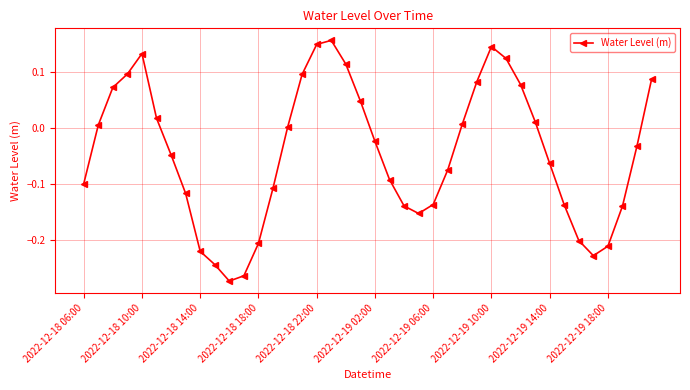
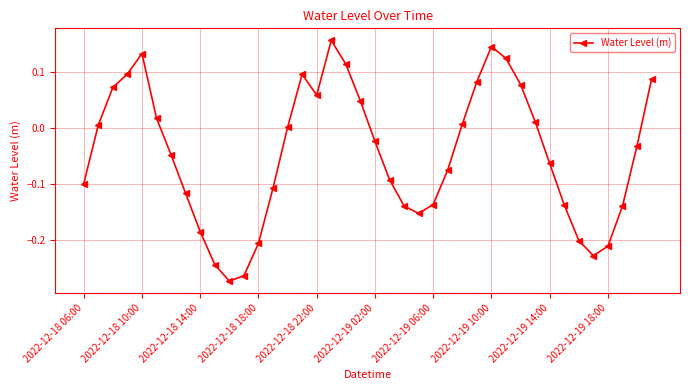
2022-12-18 14:00: -0.22 -> -0.18
2022-12-18 22:00: 0.15 -> 0.06
